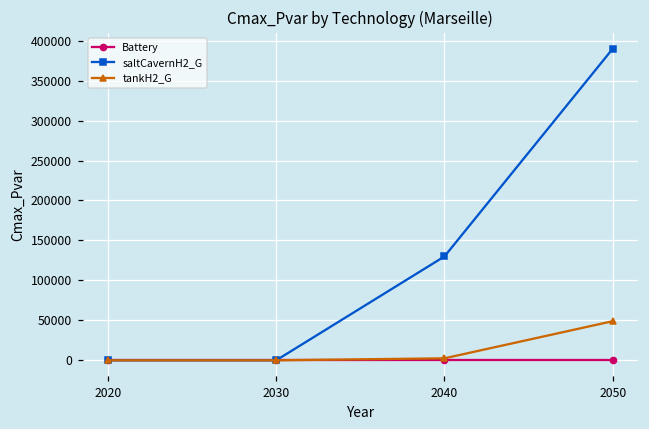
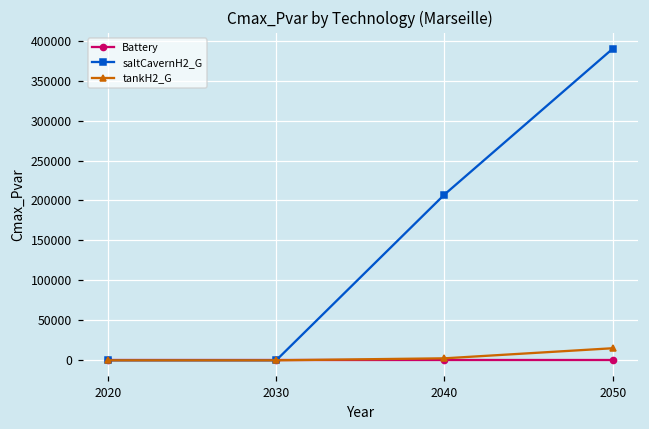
saltCavernH2_G, 2040: 130000 -> 210000
tankH2_G, 2050: 50000 -> 20000
